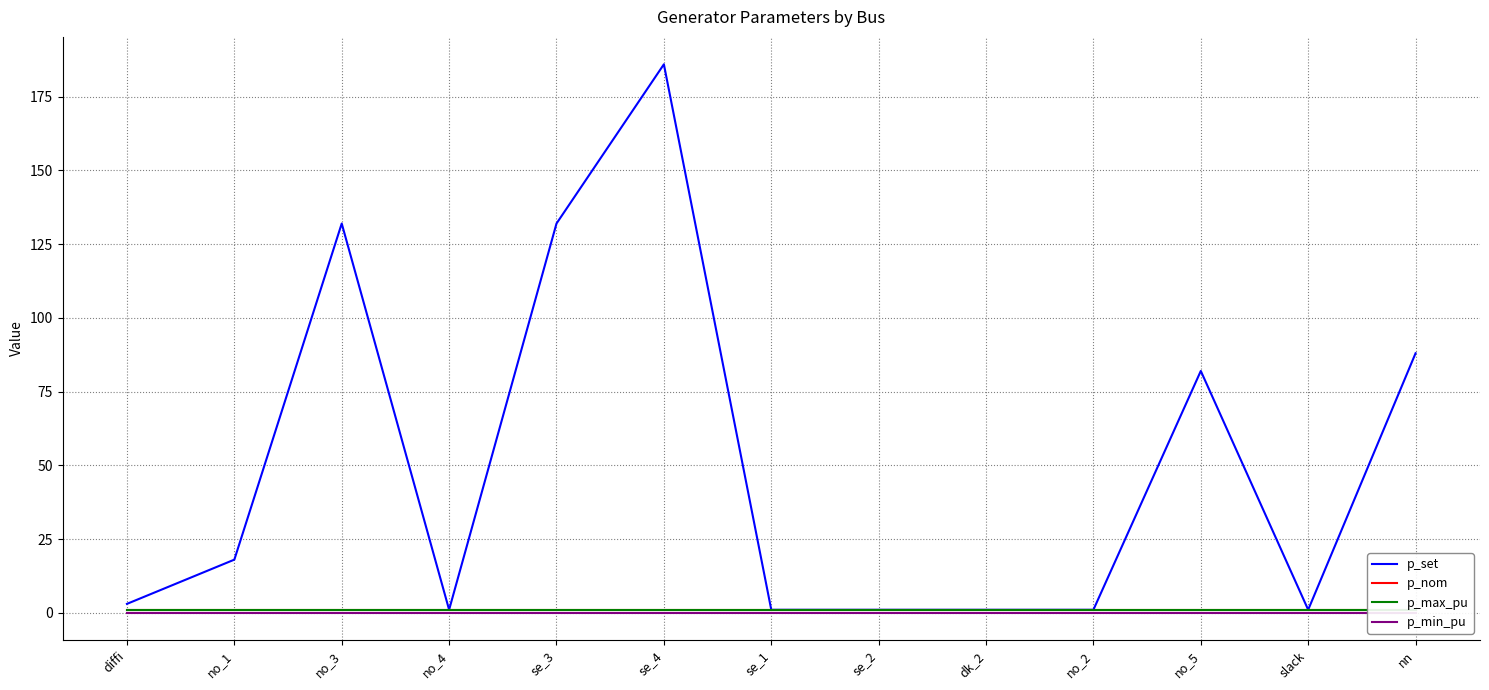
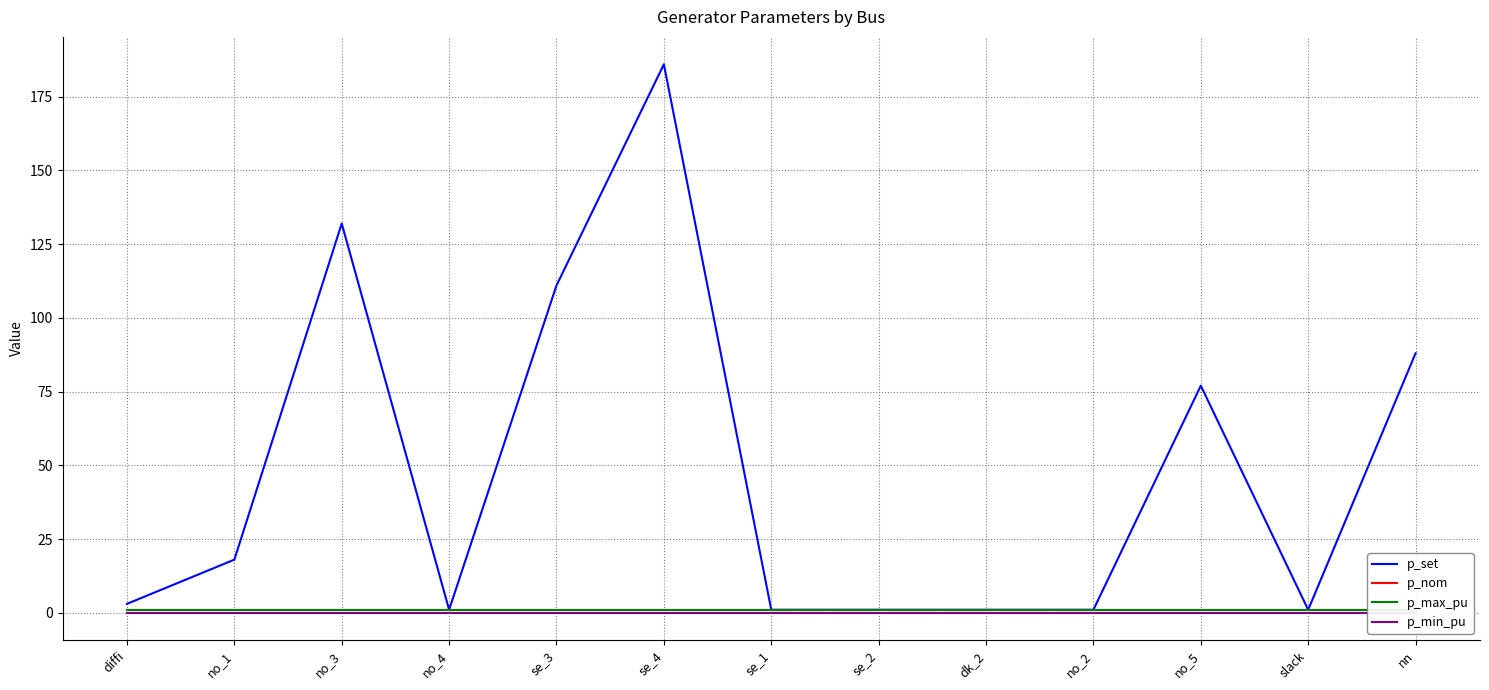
p_set, se_3: 132 -> 111
p_set, no_5: 82 -> 77
